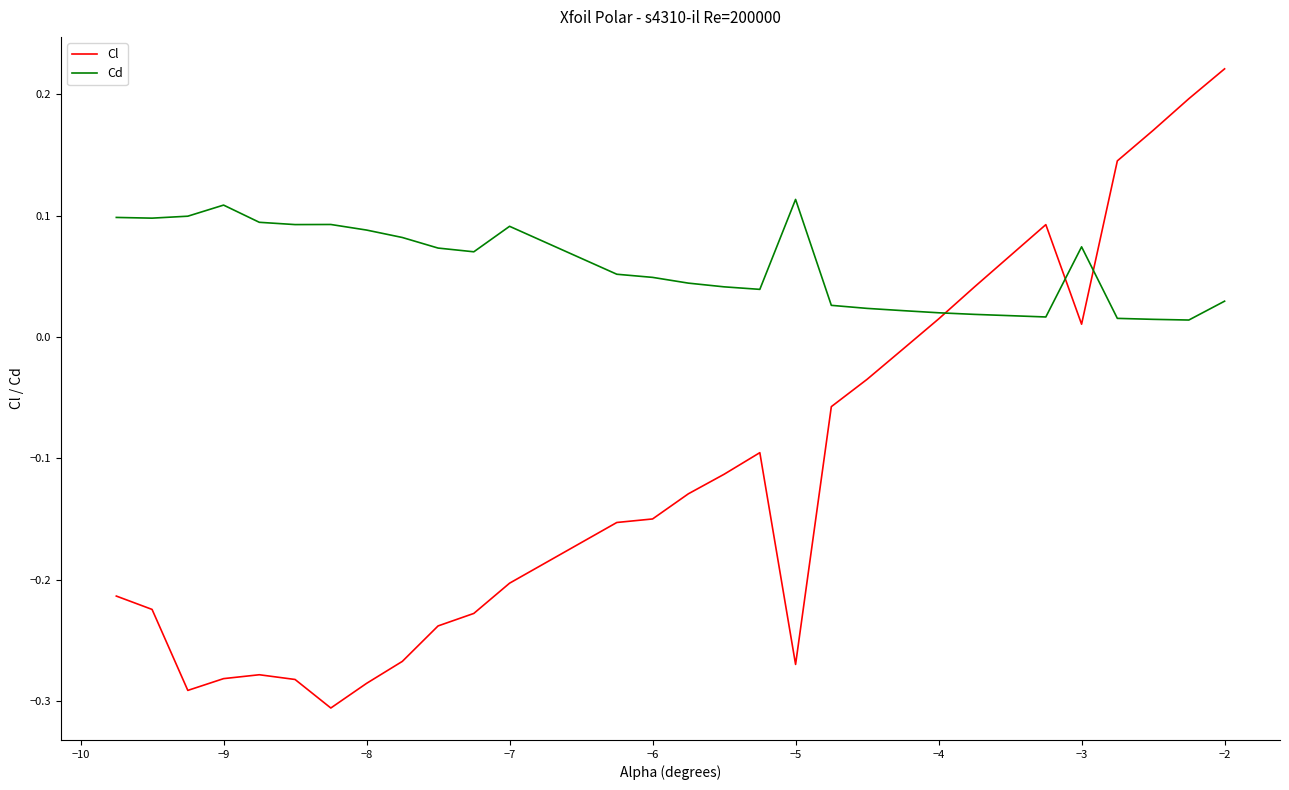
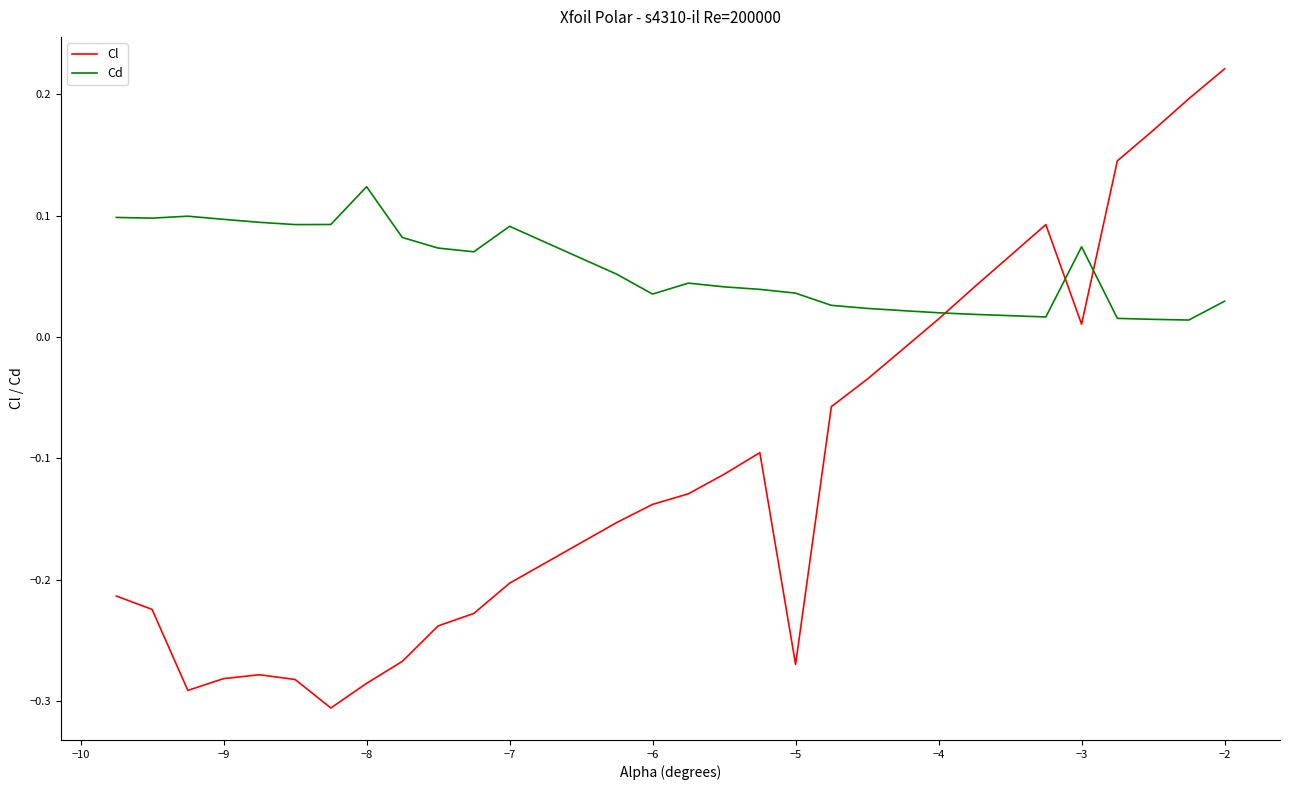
Cd, −9: 0.109 -> 0.097
Cd, −8: 0.088 -> 0.124
Cl, −6: -0.150 -> -0.138
Cd, −6: 0.049 -> 0.035
Cd, −5: 0.113 -> 0.036
